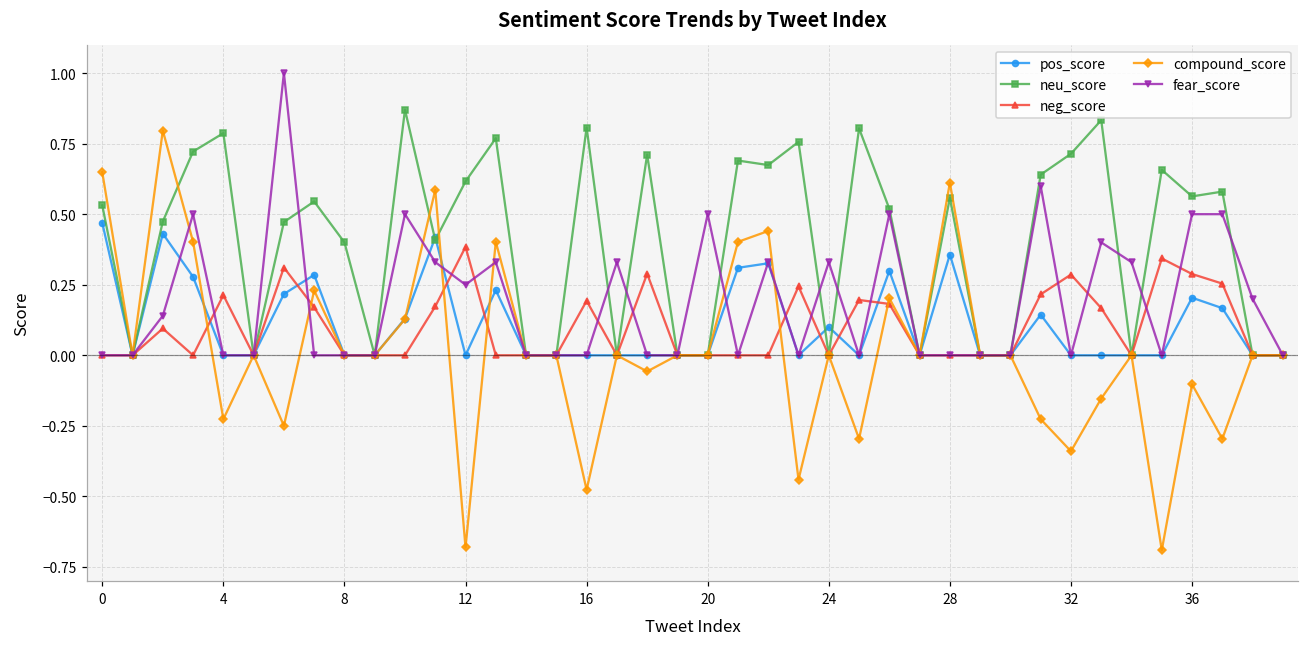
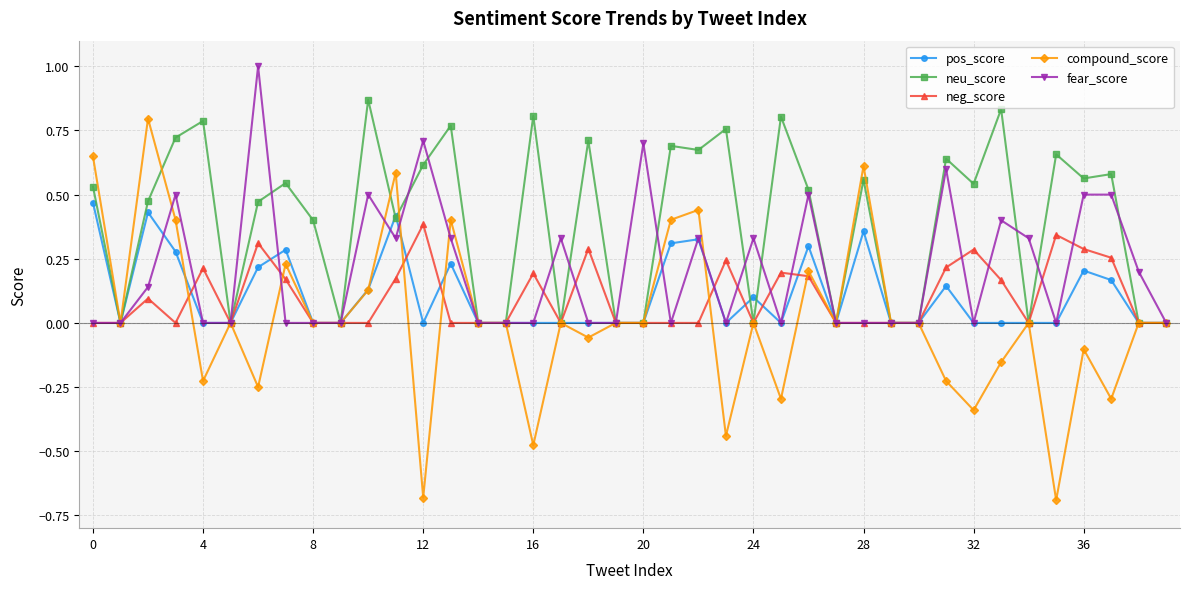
fear_score, 12: 0.25 -> 0.71
fear_score, 20: 0.5 -> 0.7
neu_score, 32: 0.71 -> 0.54
